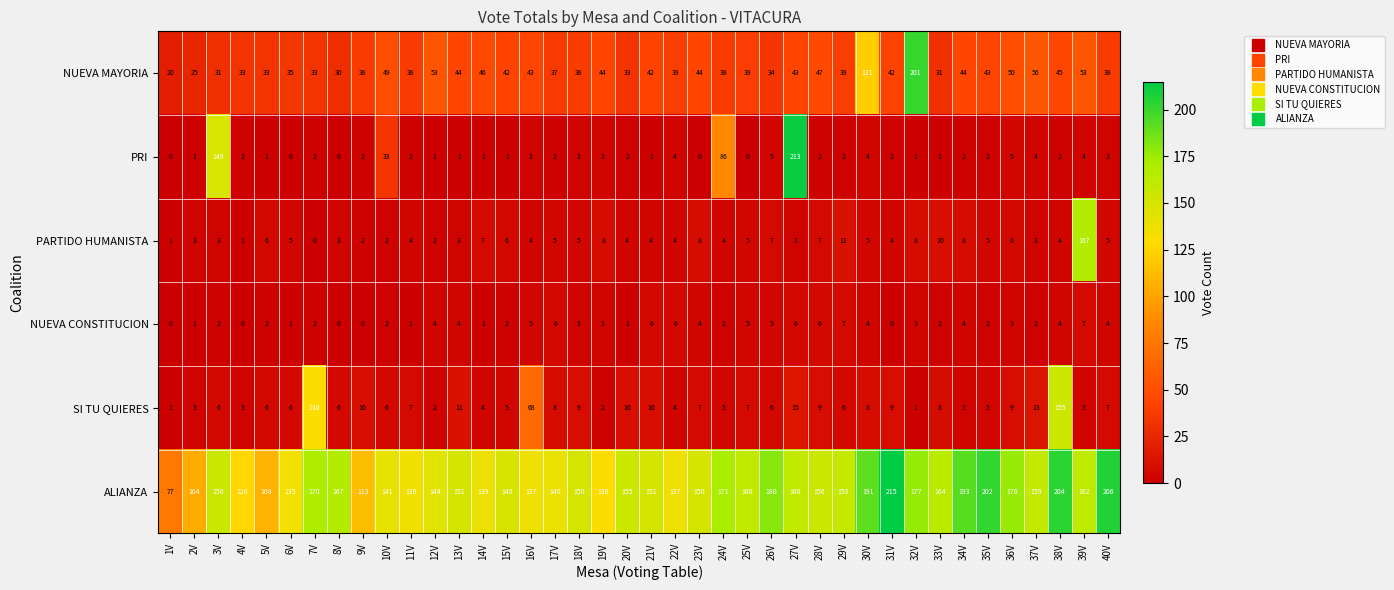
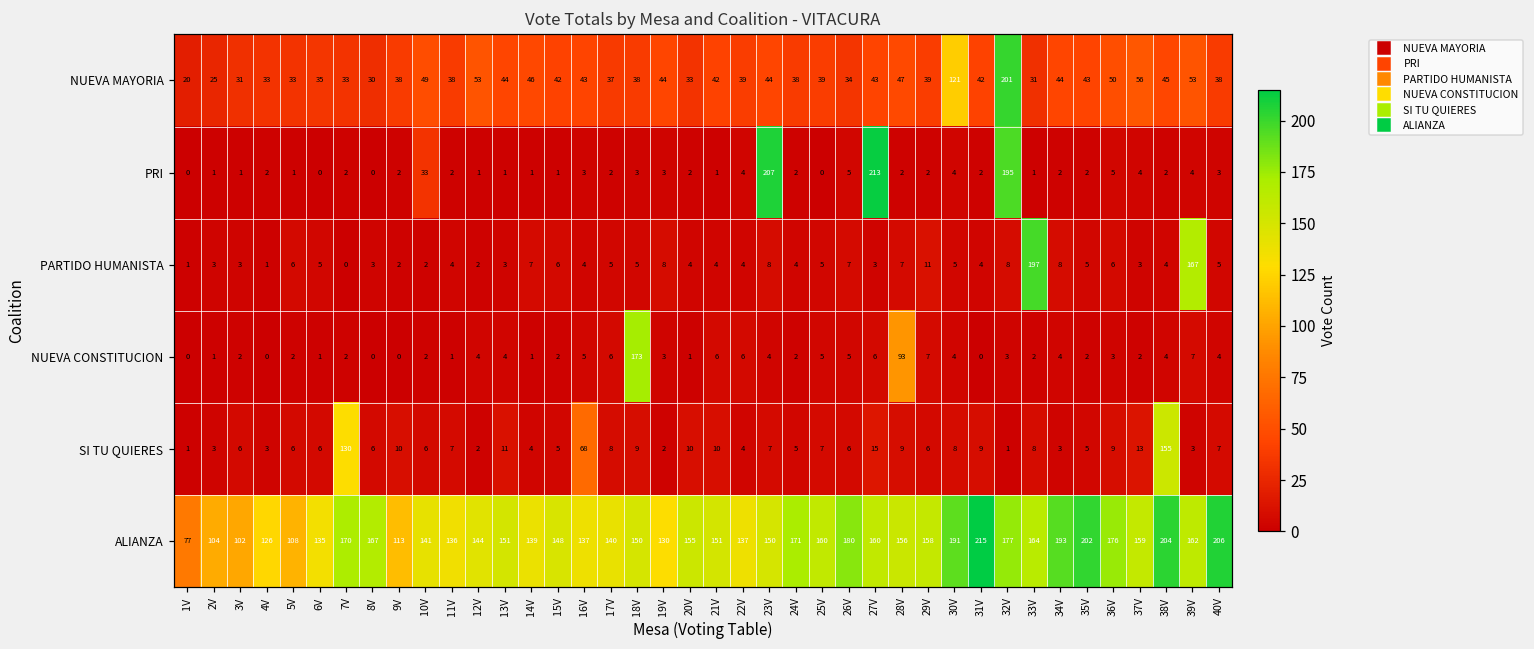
PRI, 3V: 149 -> 1
PRI, 23V: 0 -> 207
PRI, 24V: 86 -> 2
PRI, 32V: 1 -> 195
PARTIDO HUMANISTA, 33V: 10 -> 197
NUEVA CONSTITUCION, 18V: 3 -> 173
NUEVA CONSTITUCION, 28V: 6 -> 93
ALIANZA, 3V: 156 -> 102
